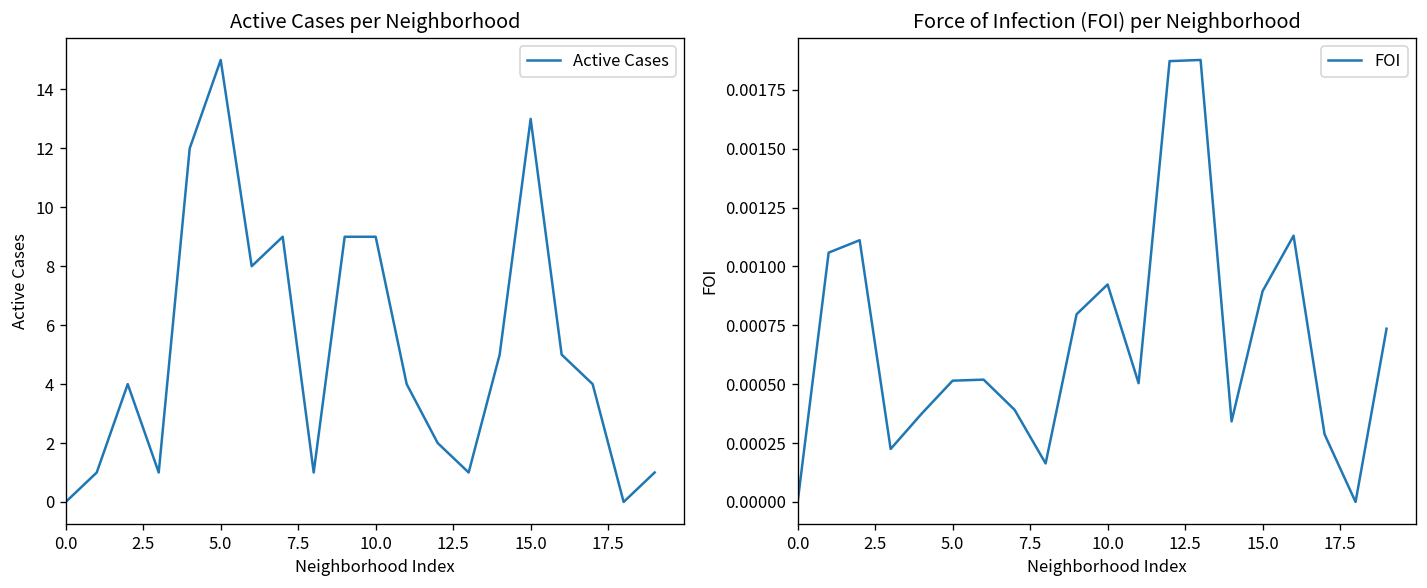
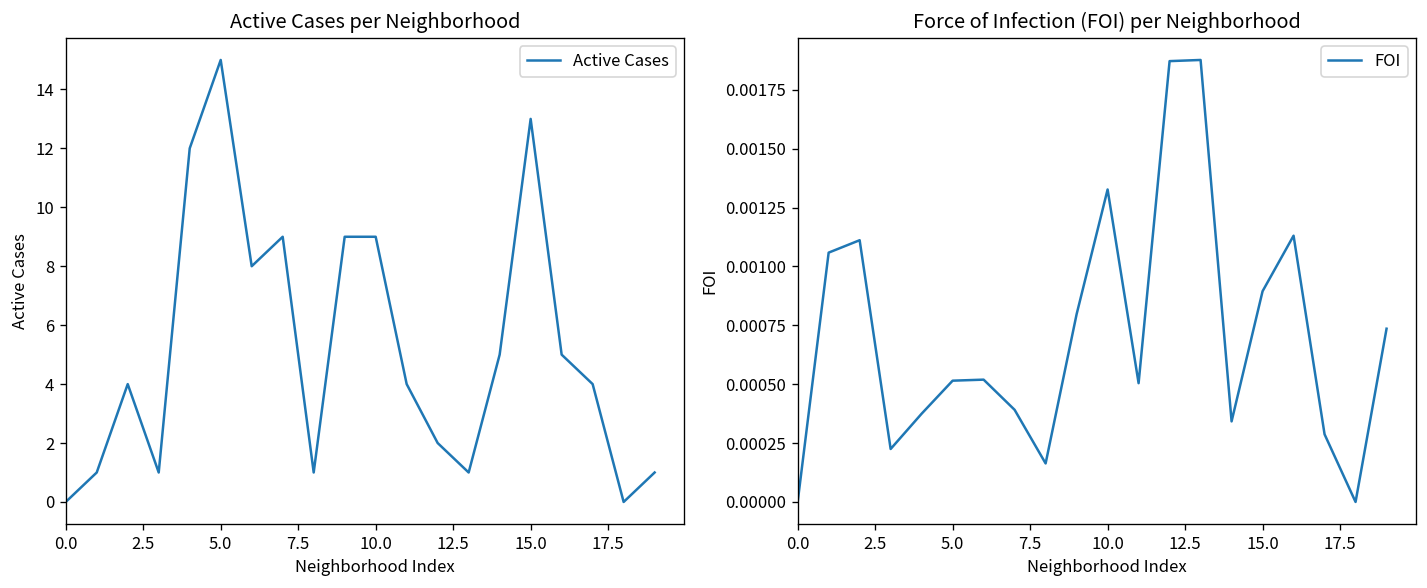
Force of Infection (FOI) per Neighborhood, 10.0: 0.00092 -> 0.00133
